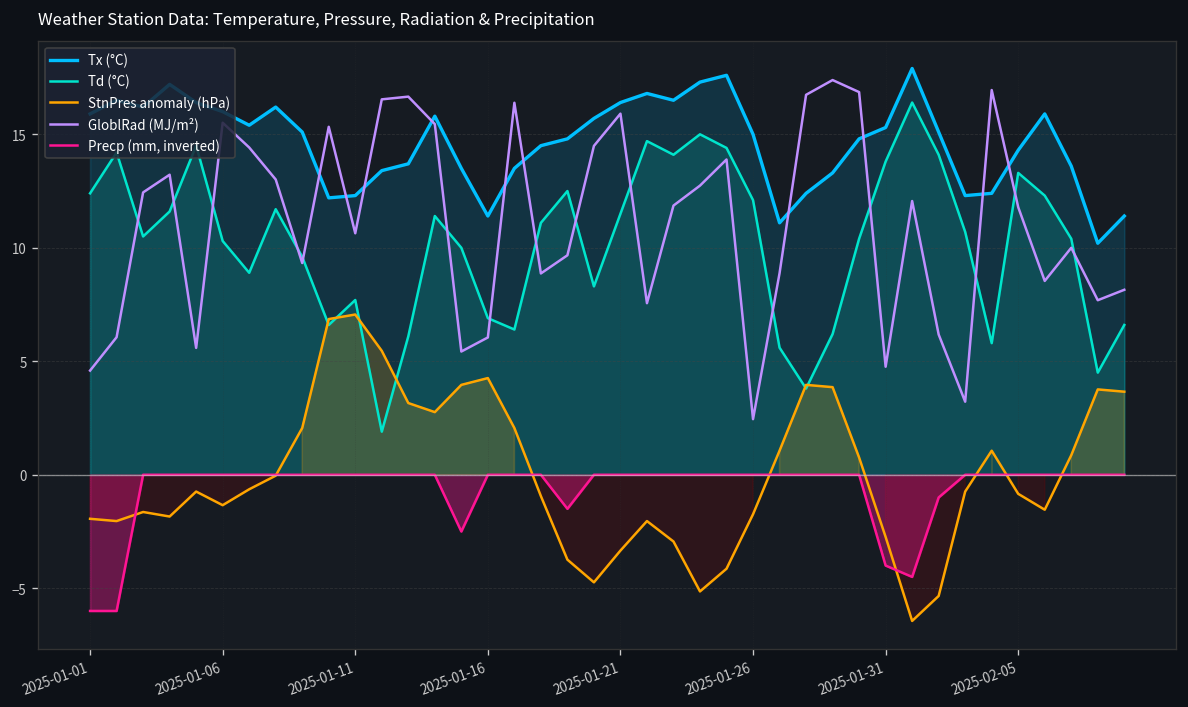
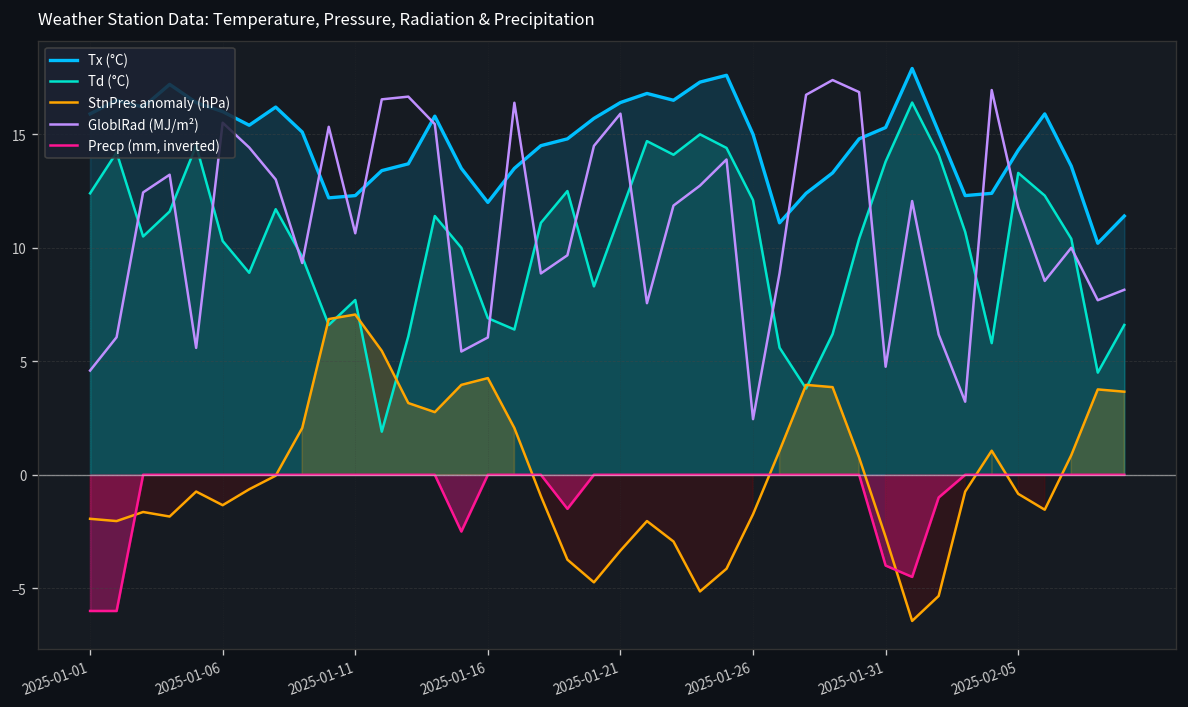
Tx (°C), 2025-01-16: 11.4 -> 12.0
